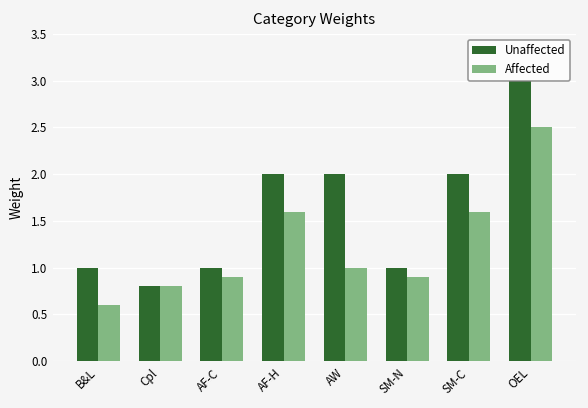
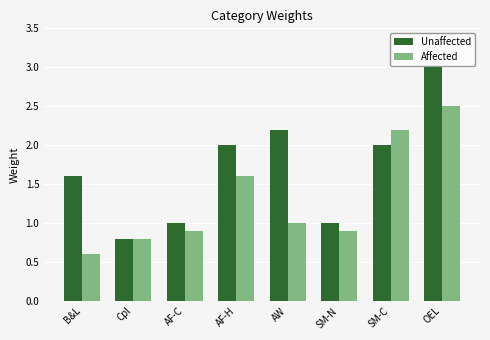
Unaffected, B&L: 1.0 -> 1.6
Unaffected, AW: 2.0 -> 2.2
Affected, SM-C: 1.6 -> 2.2
